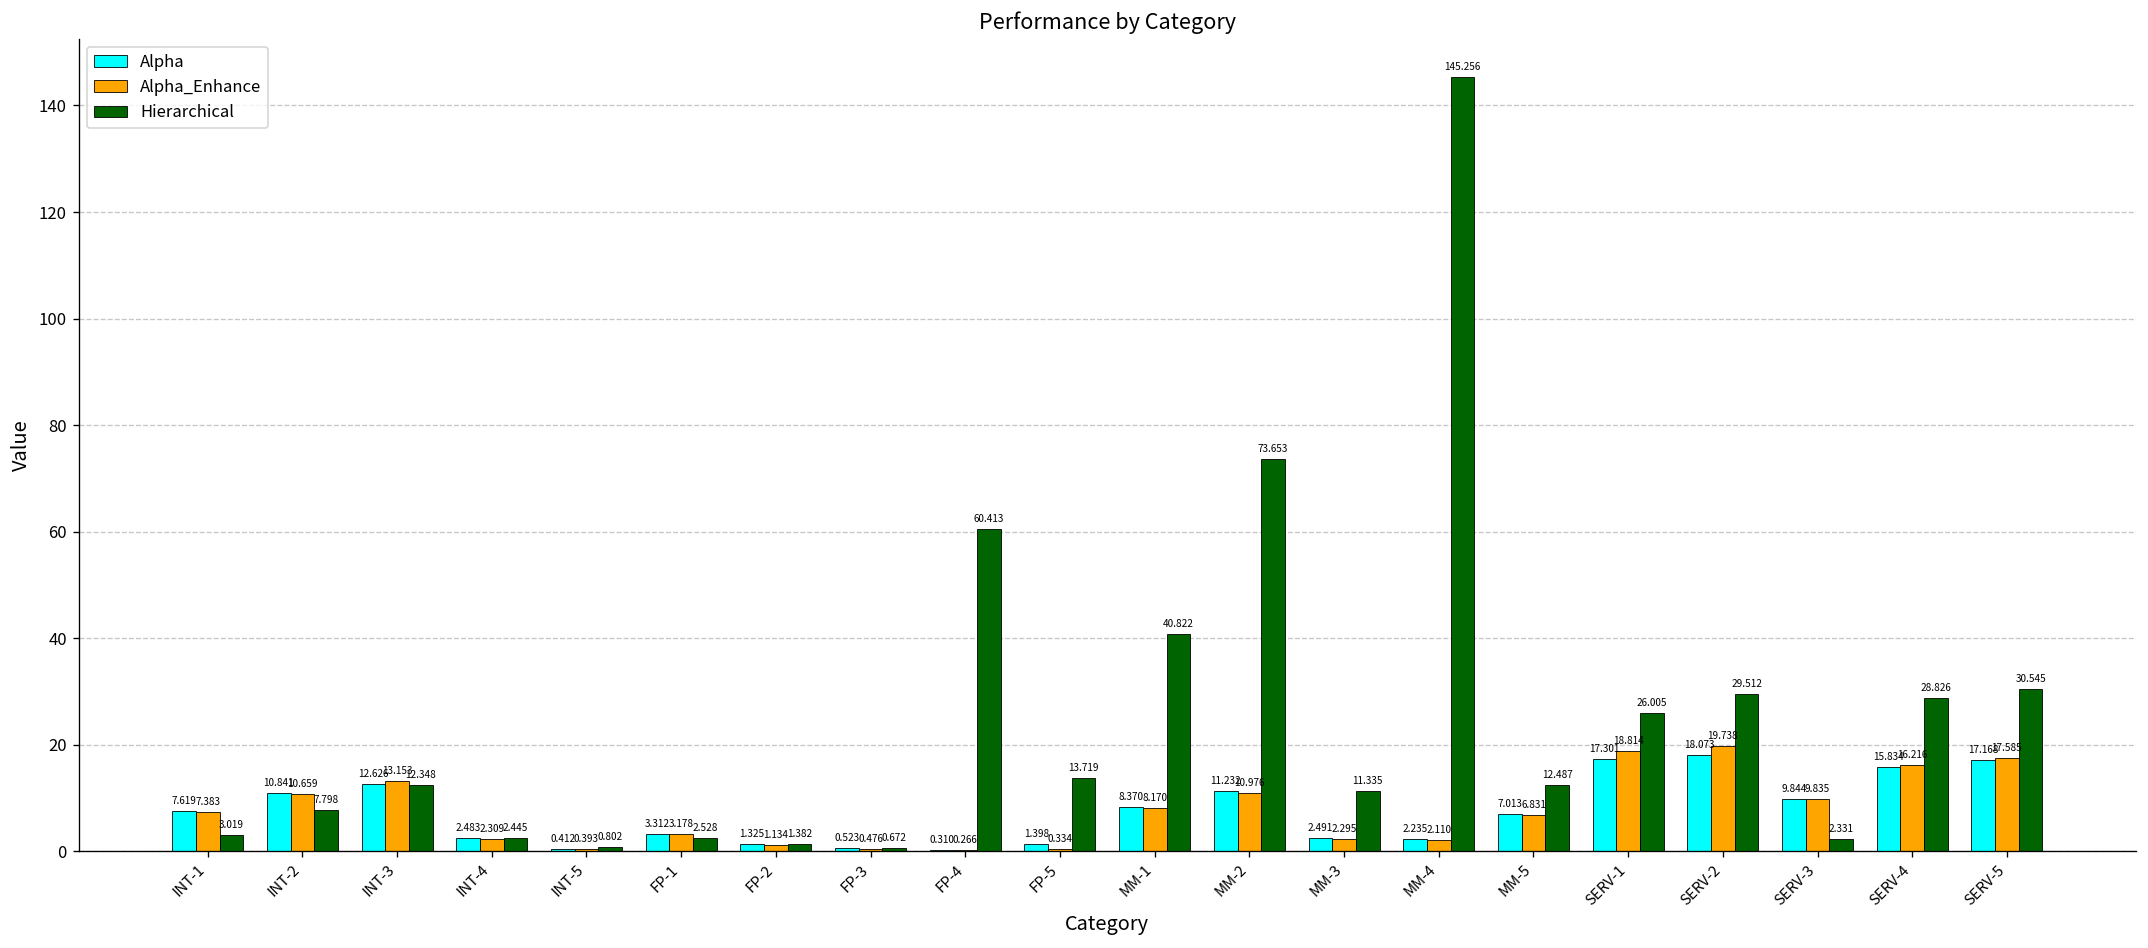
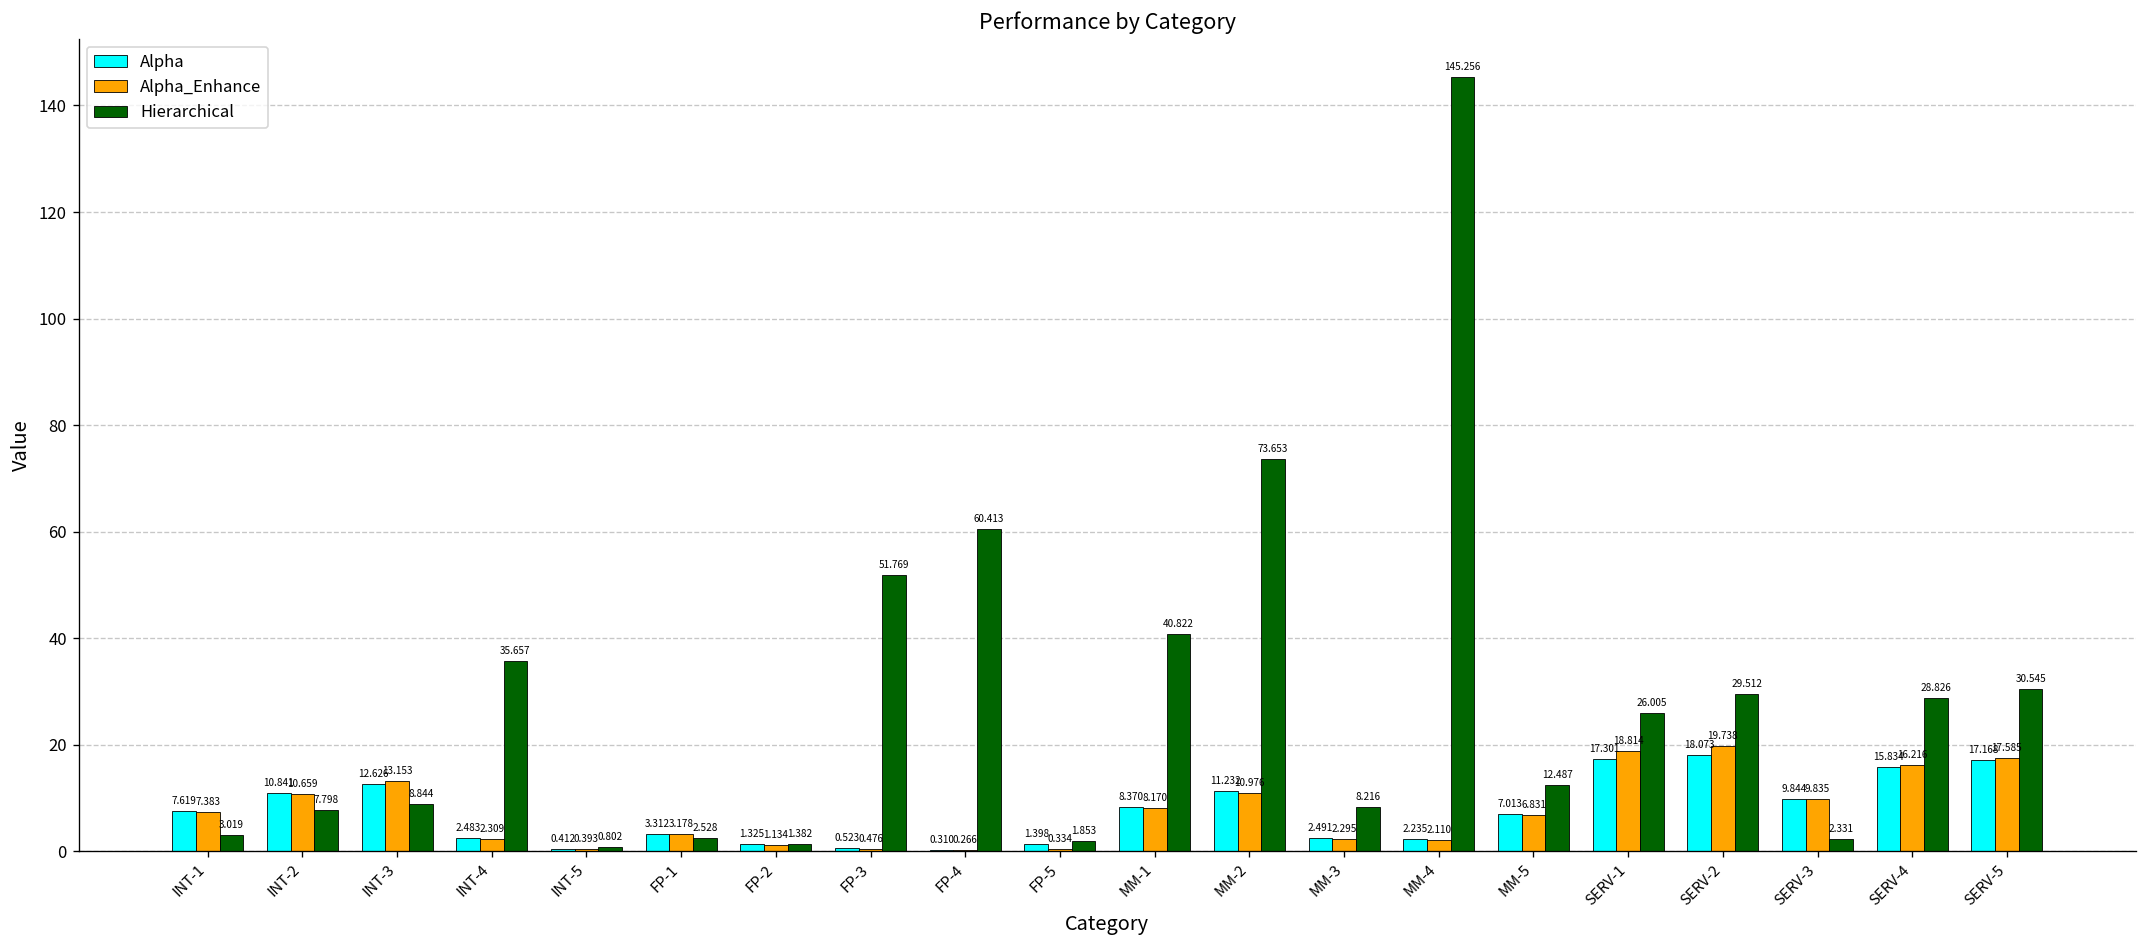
Hierarchical, INT-3: 12.348 -> 8.844
Hierarchical, INT-4: 2.445 -> 35.657
Hierarchical, FP-3: 0.672 -> 51.769
Hierarchical, FP-5: 13.719 -> 1.853
Hierarchical, MM-3: 11.335 -> 8.216
